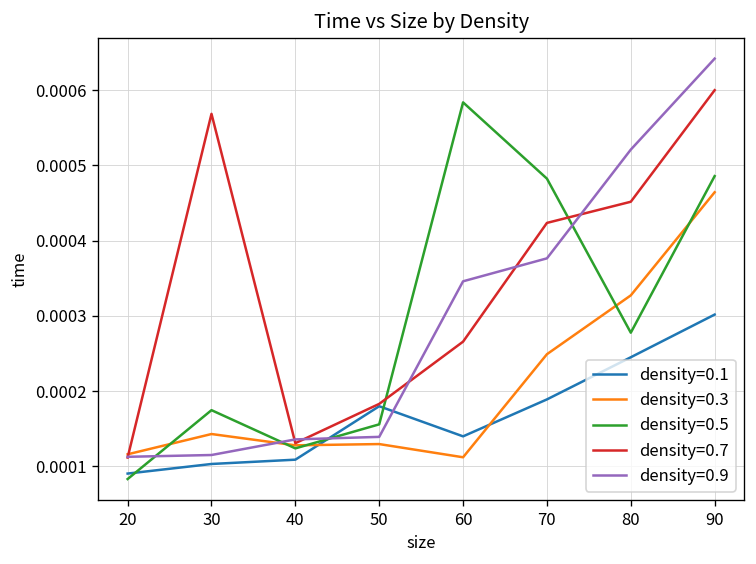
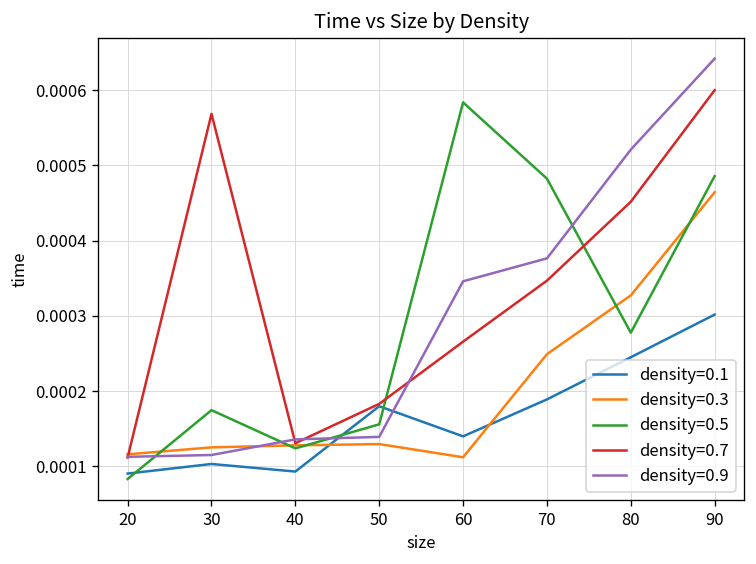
density=0.3, 30: 0.00014 -> 0.00013
density=0.1, 40: 0.00011 -> 0.00009
density=0.7, 70: 0.00042 -> 0.00035
